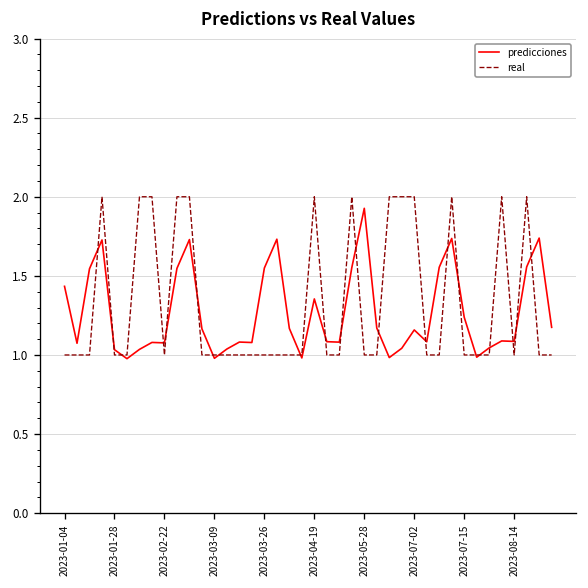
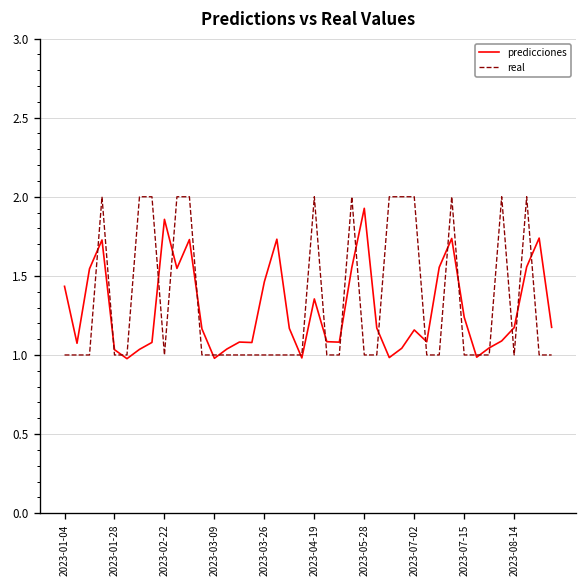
predicciones, 2023-02-22: 1.08 -> 1.86
predicciones, 2023-03-26: 1.55 -> 1.46
predicciones, 2023-08-14: 1.09 -> 1.17
